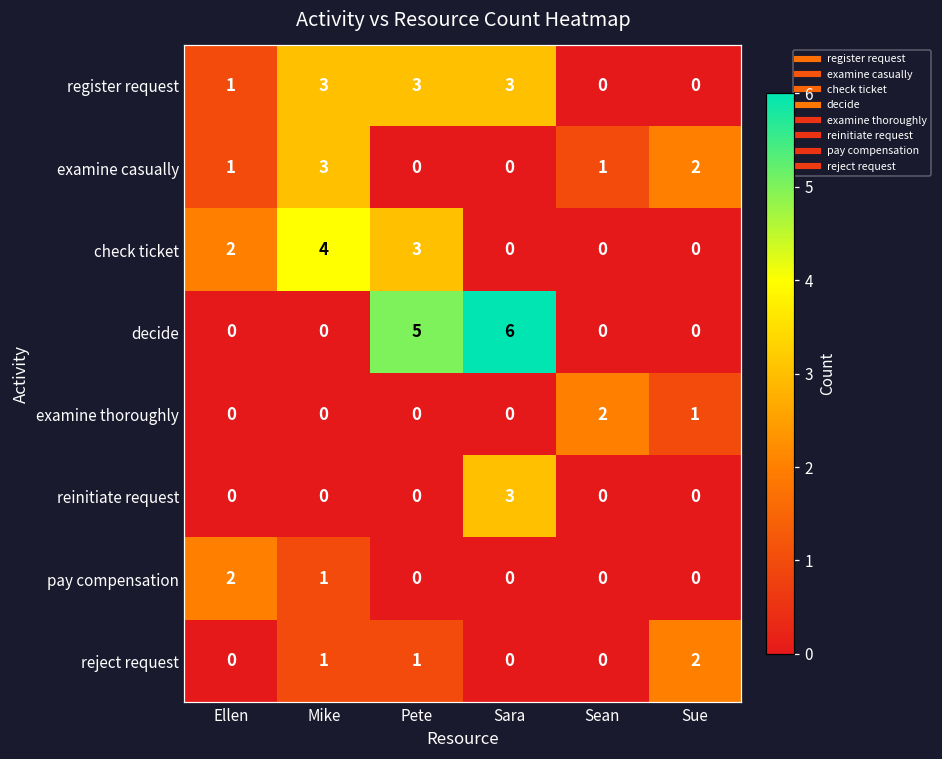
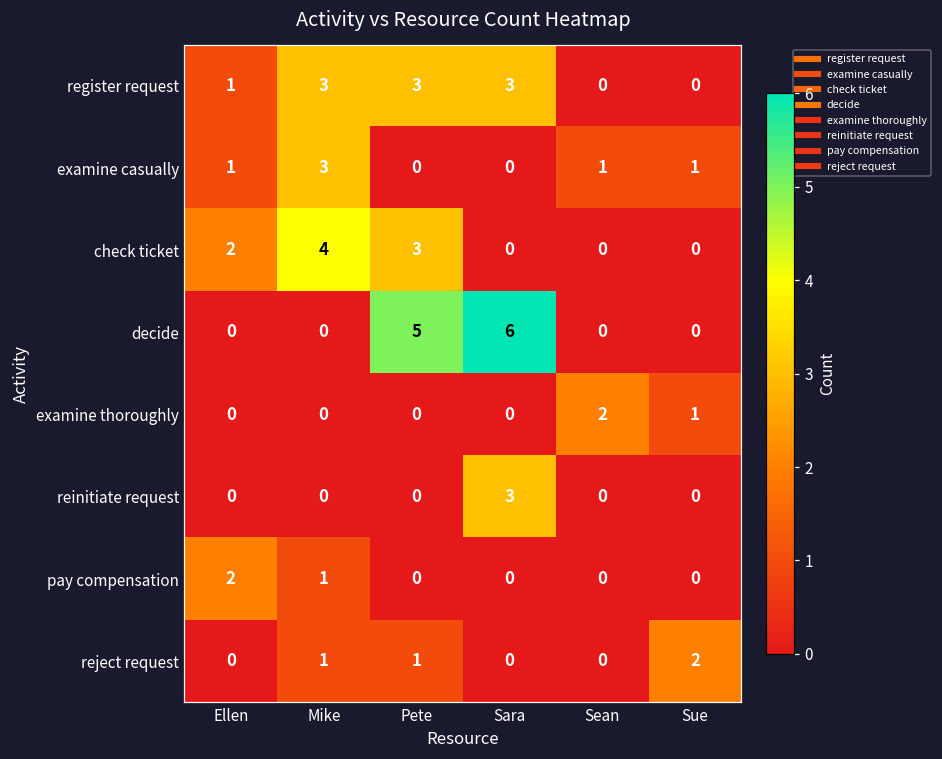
examine casually, Sue: 2 -> 1
